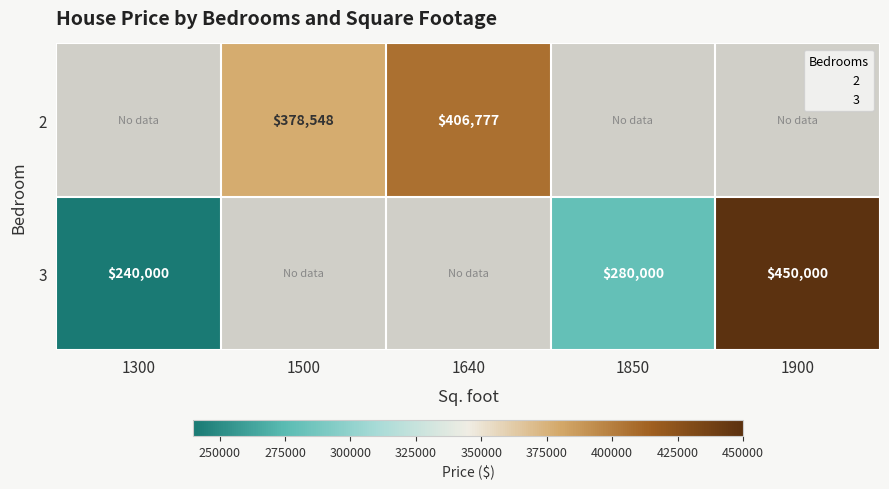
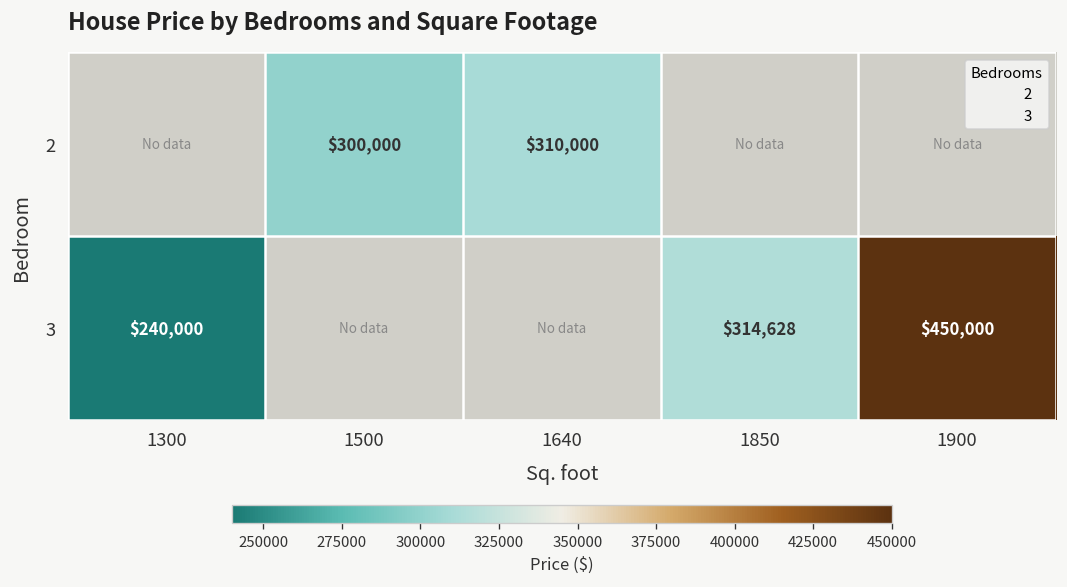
2, 1500: $378,548 -> $300,000
2, 1640: $406,777 -> $310,000
3, 1850: $280,000 -> $314,628
